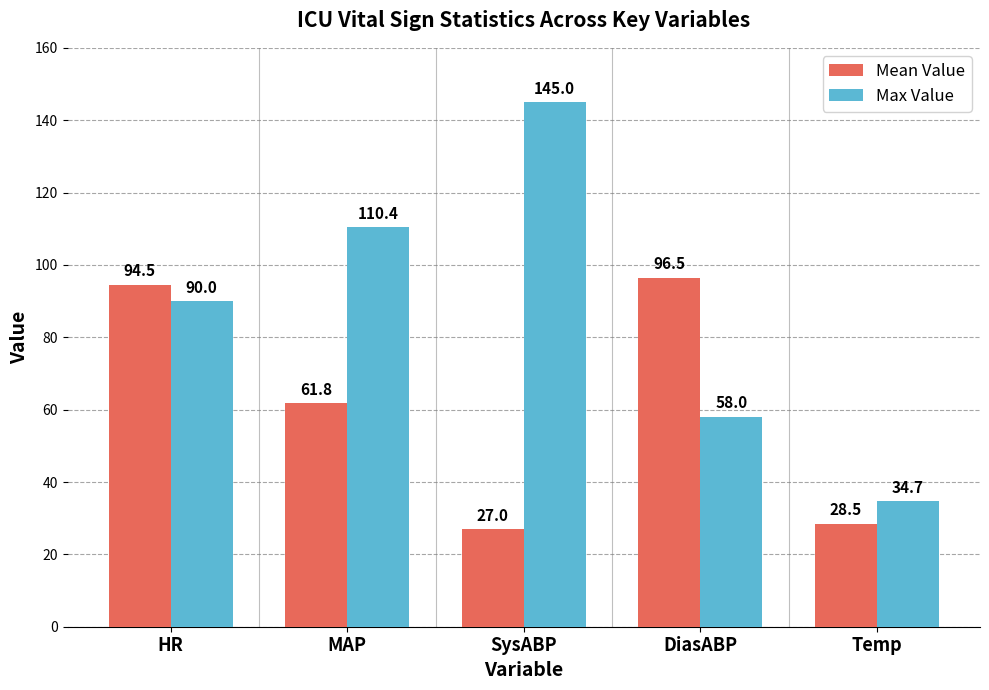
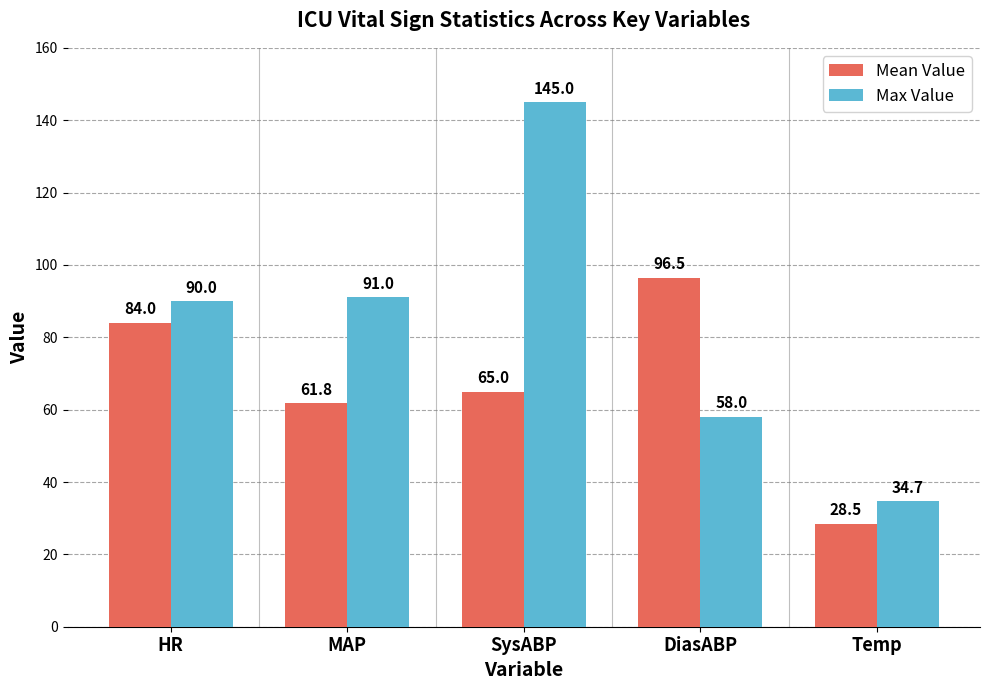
Mean Value, HR: 94.5 -> 84.0
Max Value, MAP: 110.4 -> 91.0
Mean Value, SysABP: 27.0 -> 65.0
